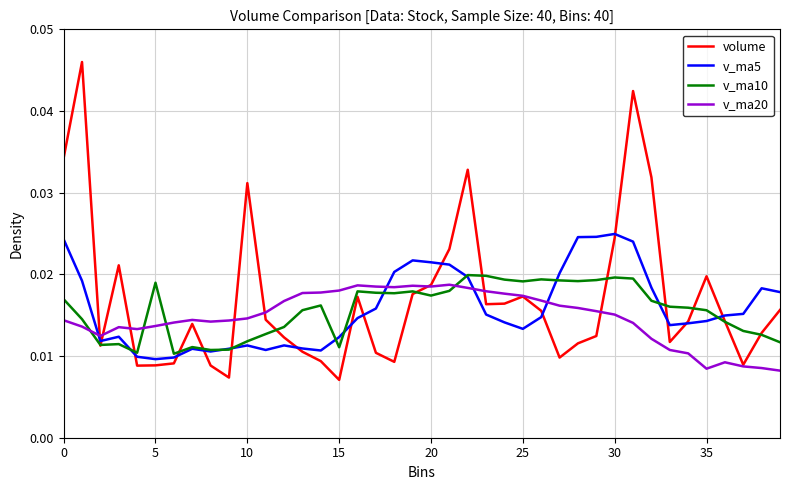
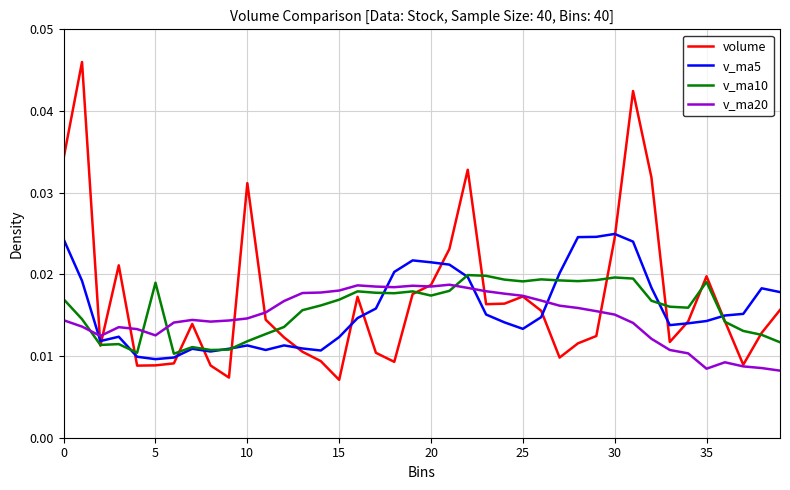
v_ma20, 5: 0.014 -> 0.013
v_ma10, 15: 0.011 -> 0.017
v_ma10, 35: 0.016 -> 0.019
